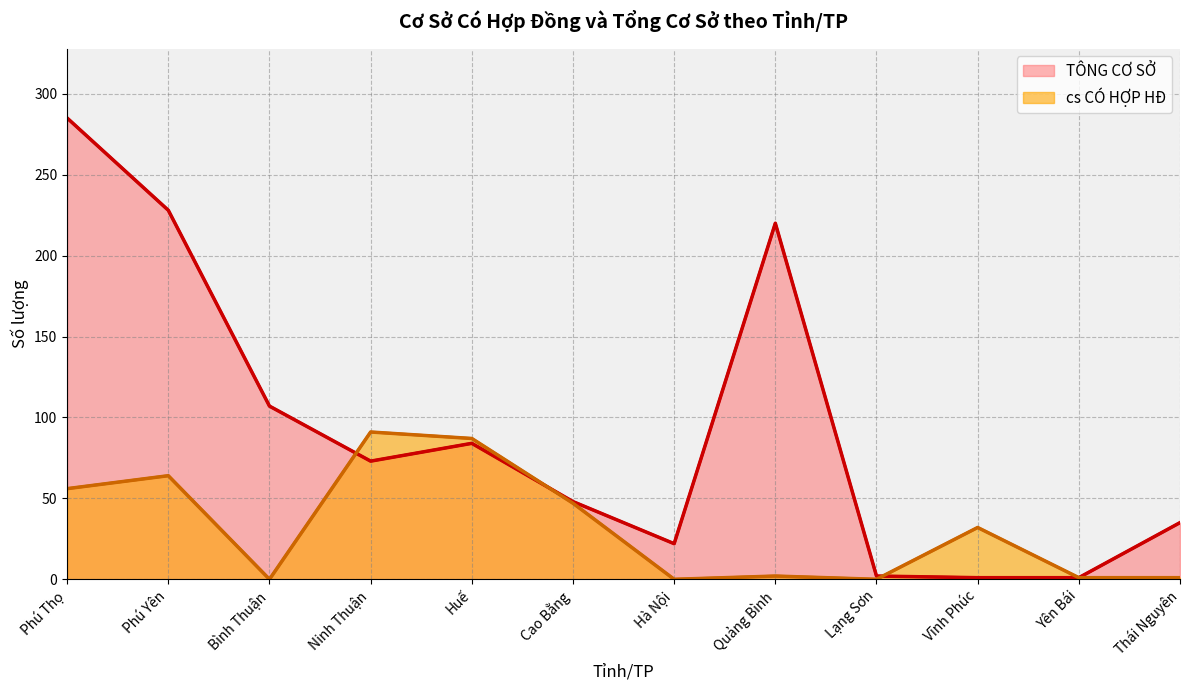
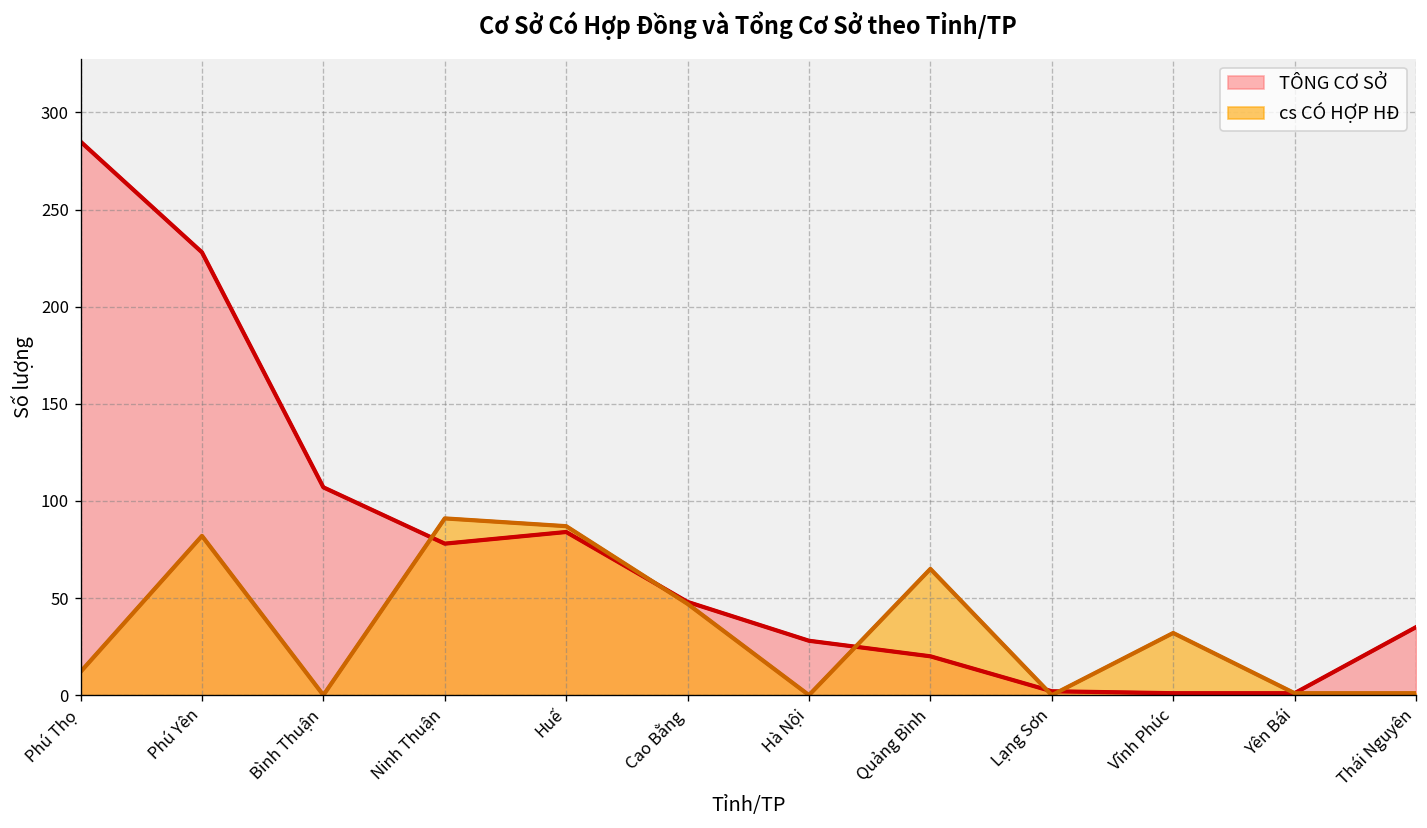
cs CÓ HỢP HĐ, Phú Thọ: 56 -> 12
cs CÓ HỢP HĐ, Phú Yên: 64 -> 82
TÔNG CƠ SỞ, Ninh Thuận: 73 -> 78
TÔNG CƠ SỞ, Hà Nội: 22 -> 28
TÔNG CƠ SỞ, Quảng Bình: 220 -> 20
cs CÓ HỢP HĐ, Quảng Bình: 2 -> 65
